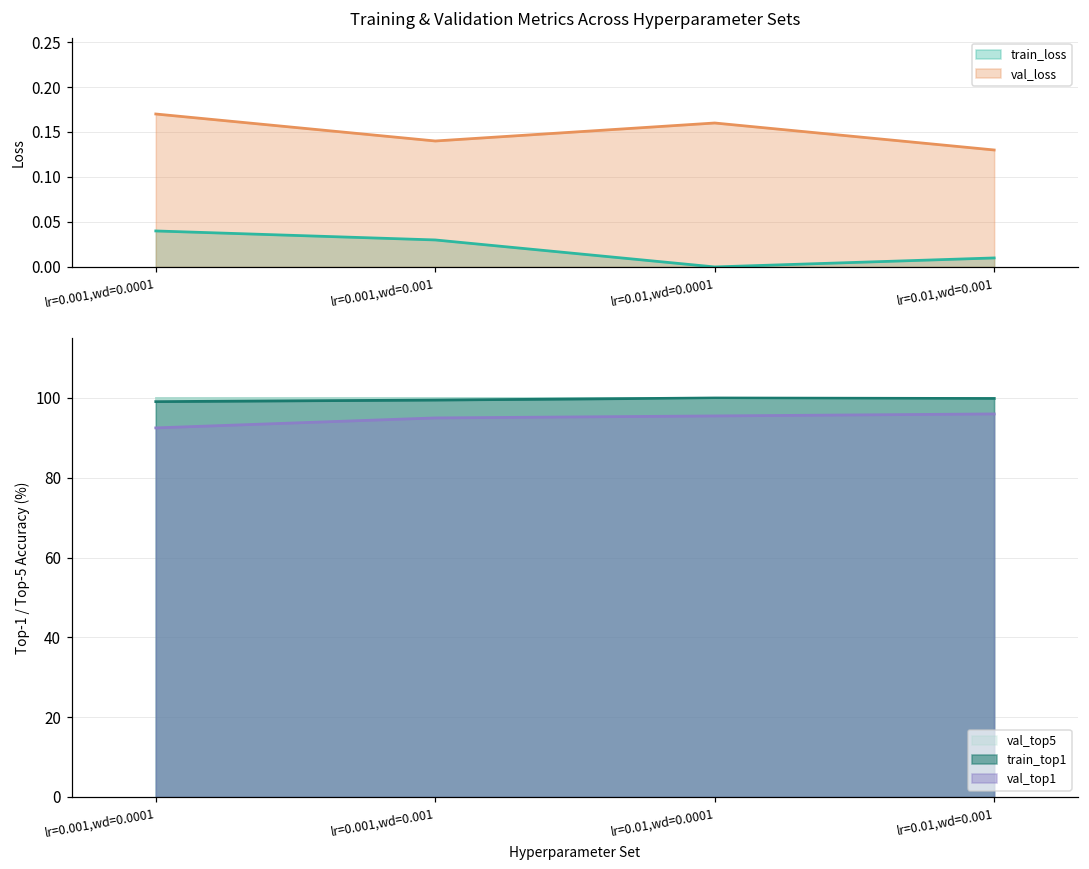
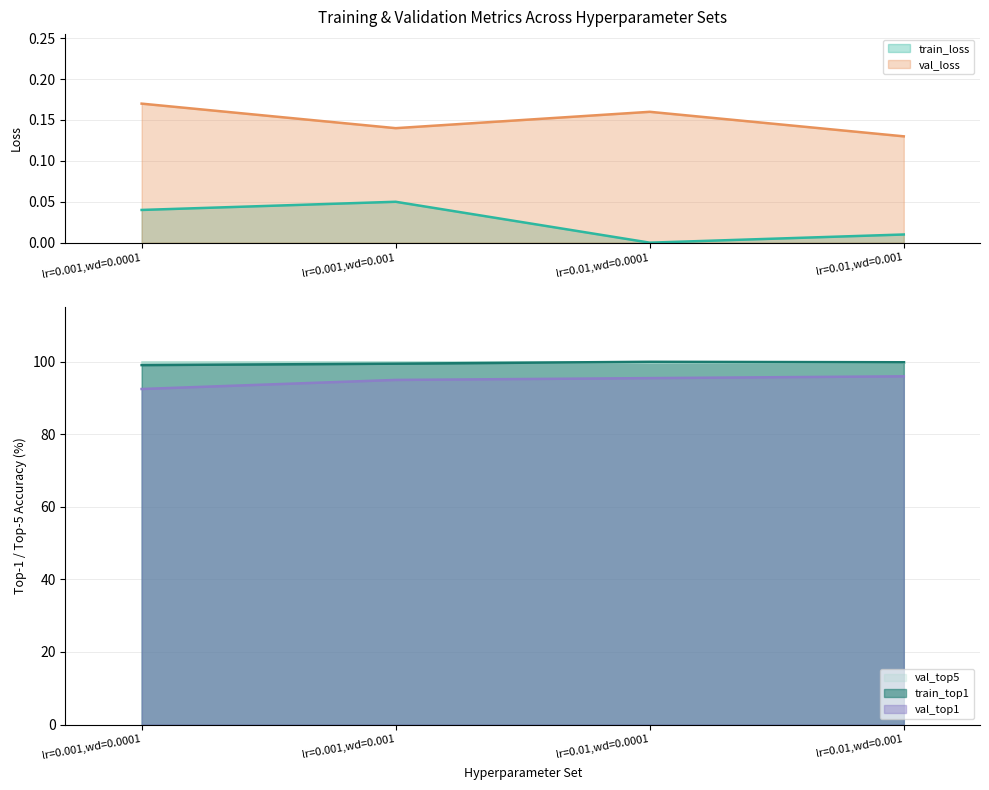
Training & Validation Metrics Across Hyperparameter Sets, train_loss, lr=0.001,wd=0.001: 0.03 -> 0.05
